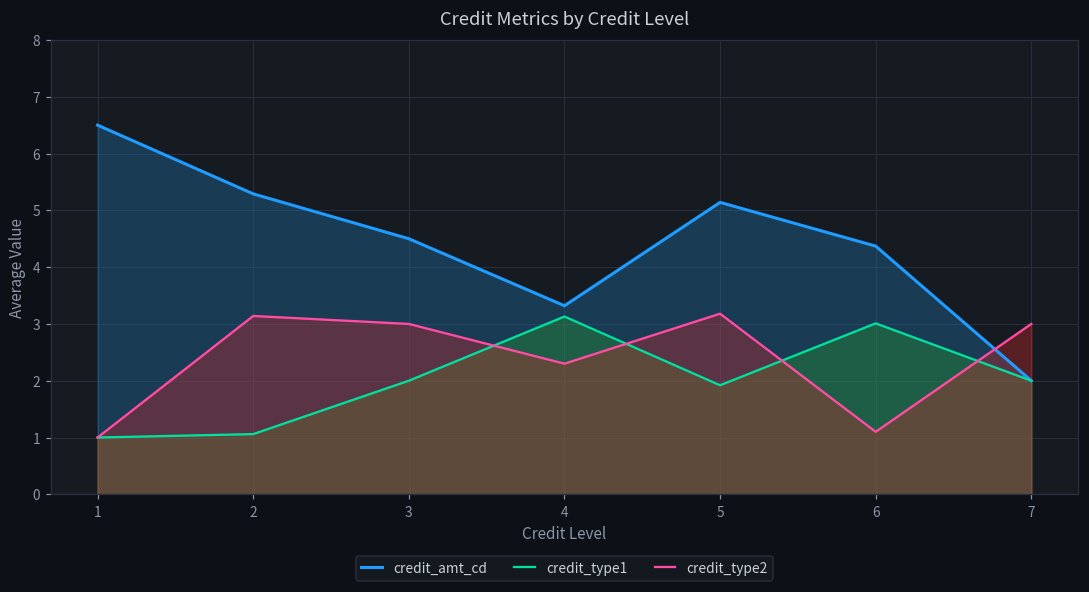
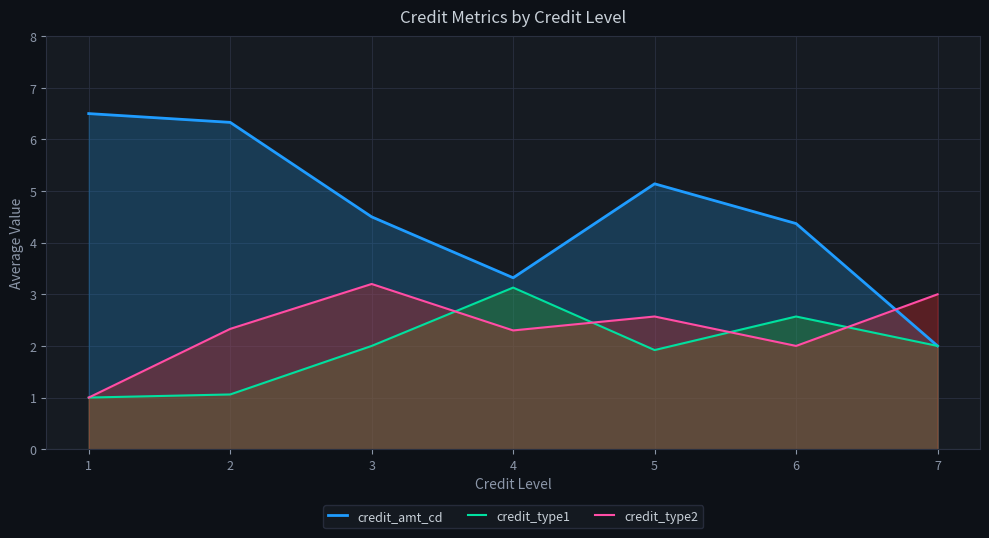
credit_amt_cd, 2: 5.3 -> 6.3
credit_type2, 2: 3.1 -> 2.3
credit_type2, 3: 3.0 -> 3.2
credit_type2, 5: 3.2 -> 2.6
credit_type1, 6: 3.0 -> 2.6
credit_type2, 6: 1.1 -> 2.0
